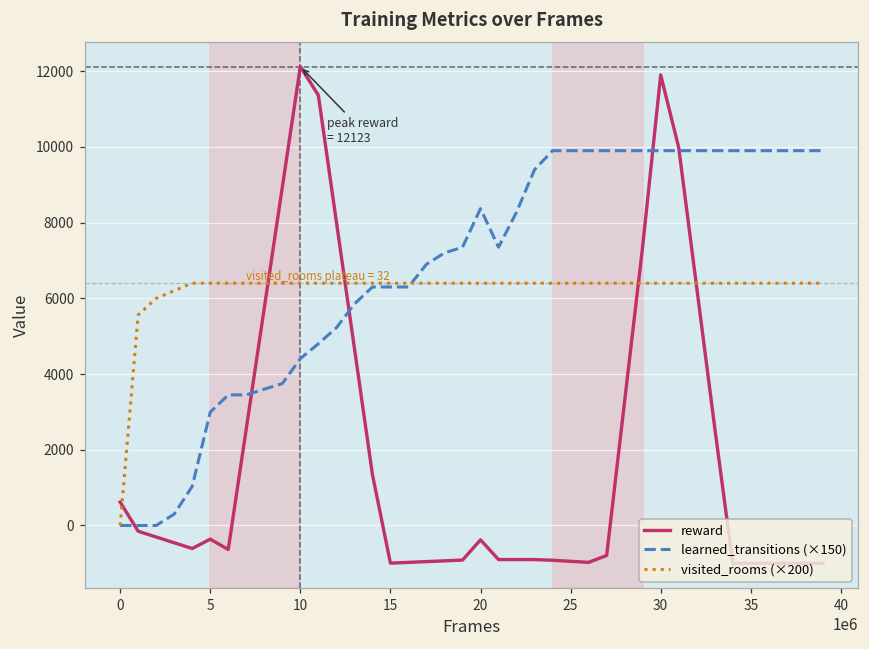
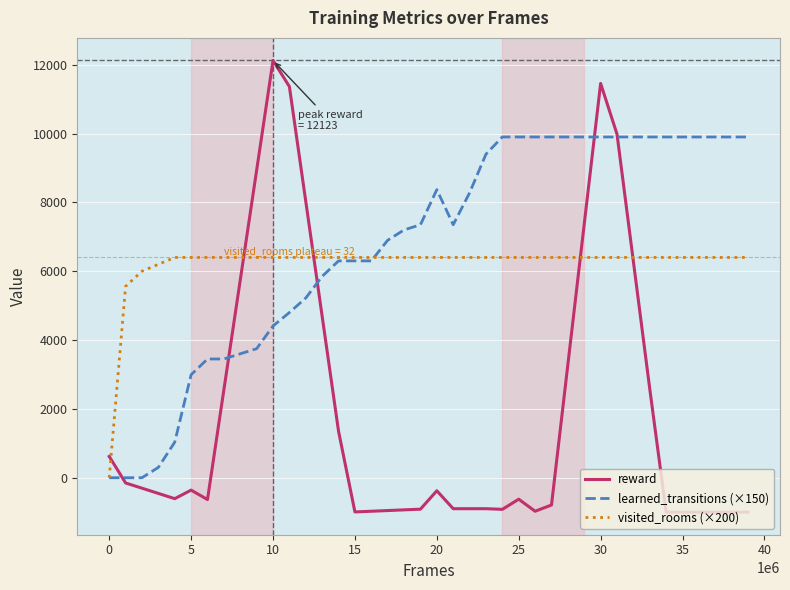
reward, 25: -900 -> -600
reward, 30: 11900 -> 11500
